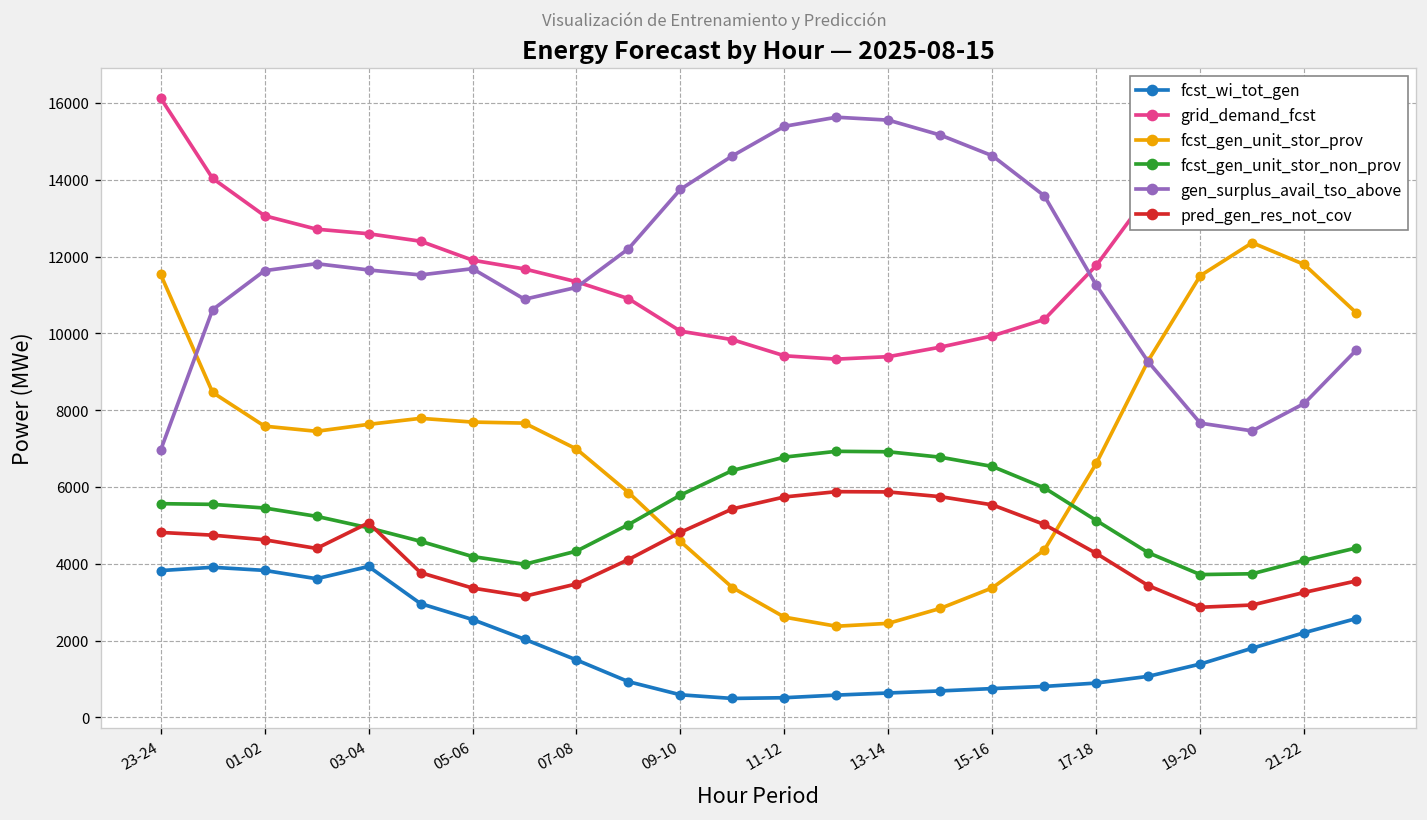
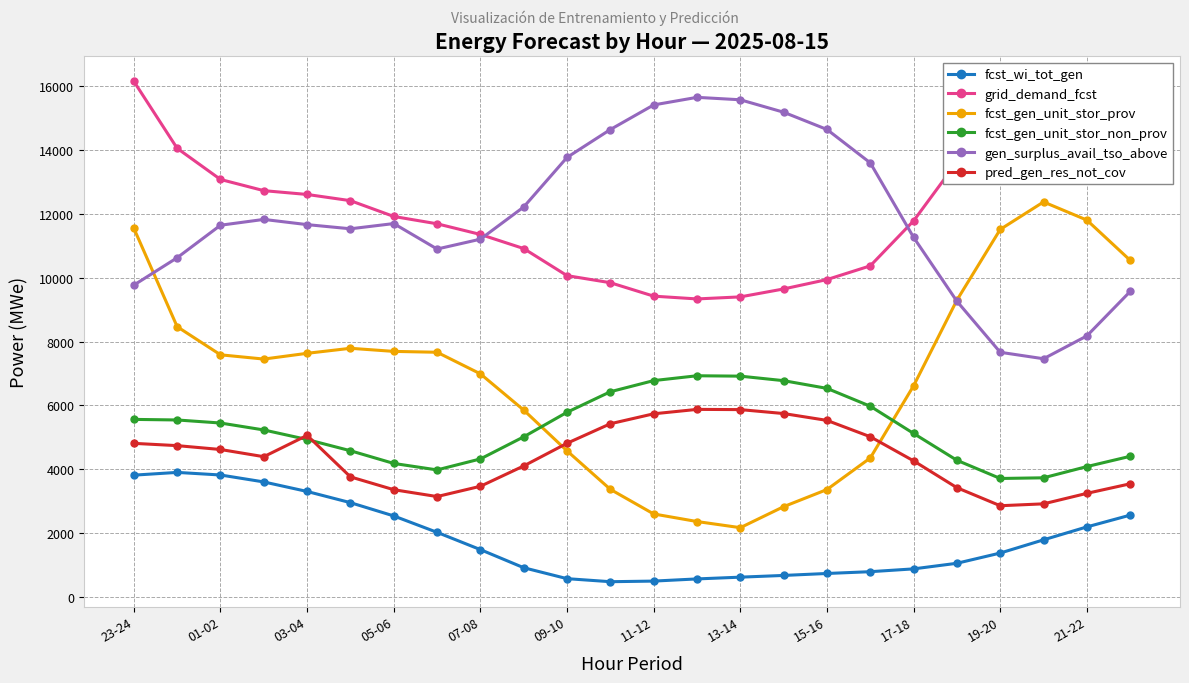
gen_surplus_avail_tso_above, 23-24: 7000 -> 9800
fcst_wi_tot_gen, 03-04: 3900 -> 3300
fcst_gen_unit_stor_prov, 13-14: 2400 -> 2200
